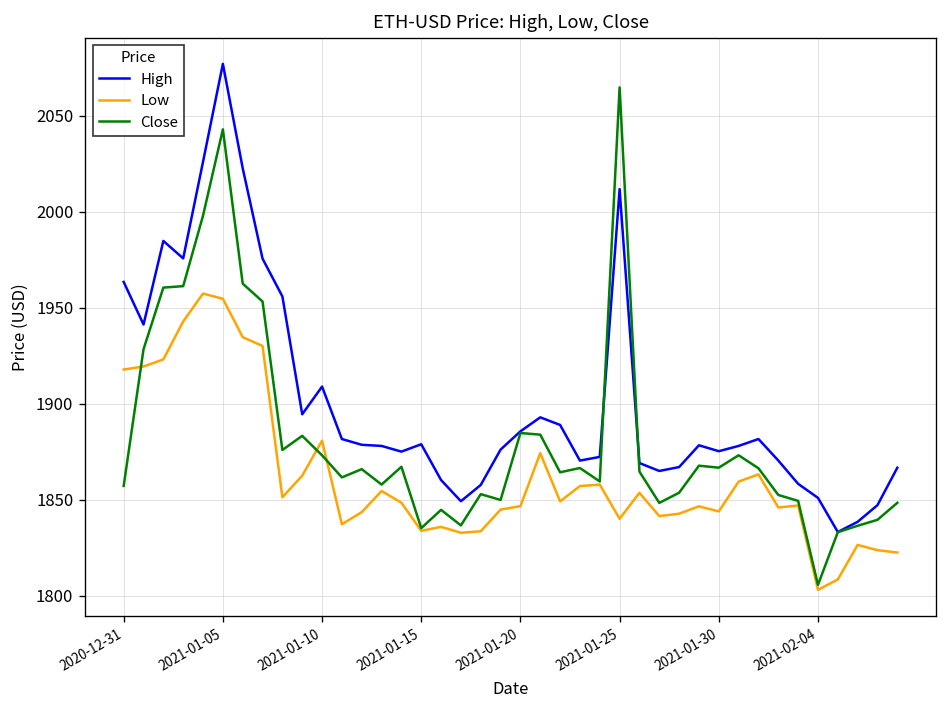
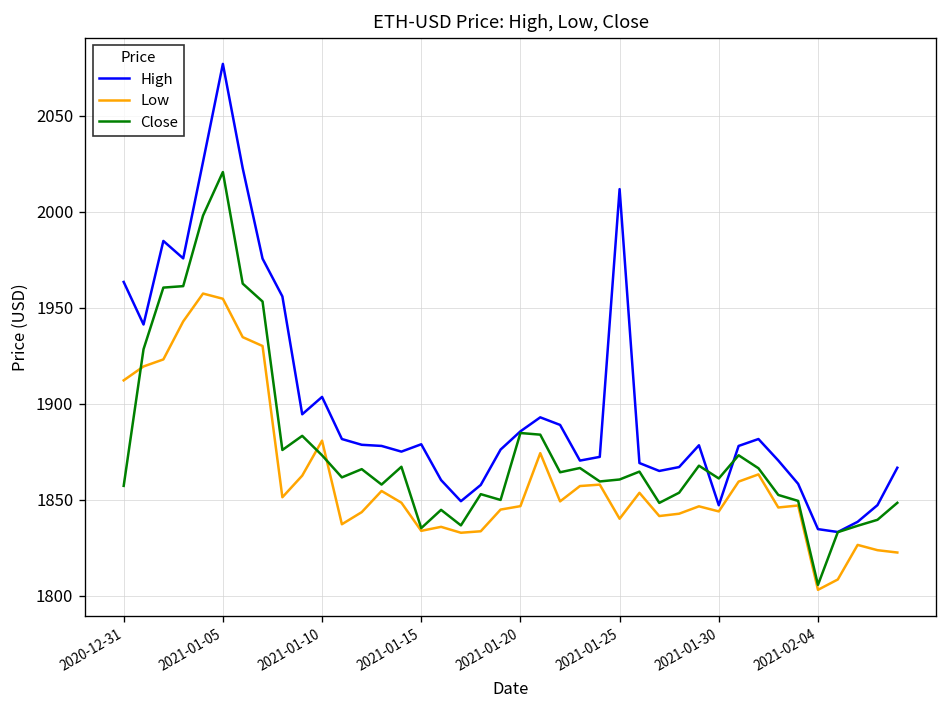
Low, 2020-12-31: 1918 -> 1912
Close, 2021-01-05: 2043 -> 2021
High, 2021-01-10: 1909 -> 1904
Close, 2021-01-25: 2065 -> 1860
High, 2021-01-30: 1875 -> 1847
Close, 2021-01-30: 1867 -> 1861
High, 2021-02-04: 1851 -> 1835
